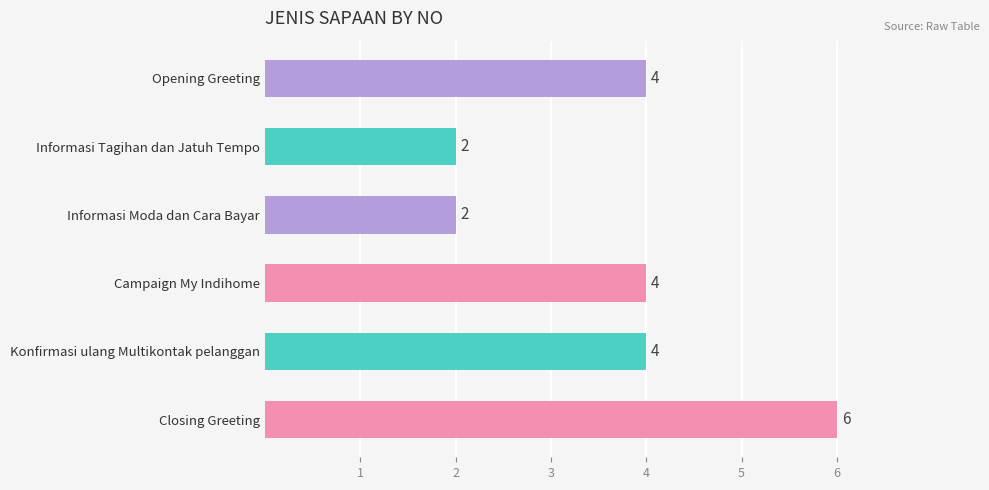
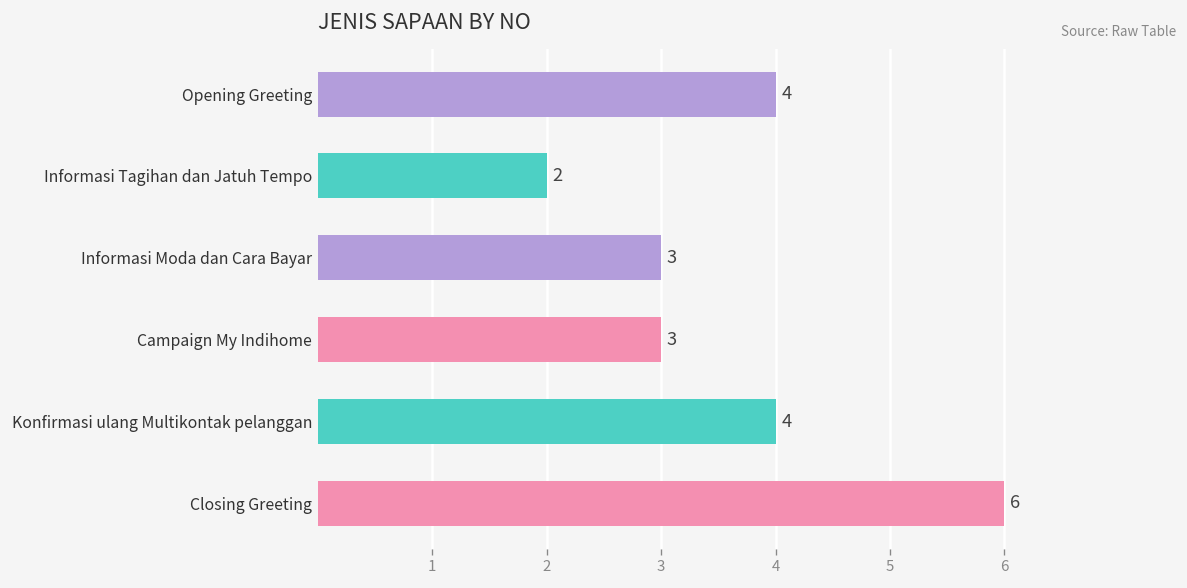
Informasi Moda dan Cara Bayar: 2 -> 3
Campaign My Indihome: 4 -> 3
